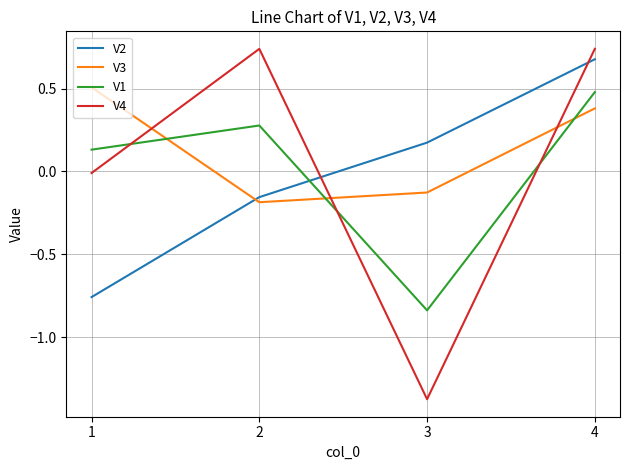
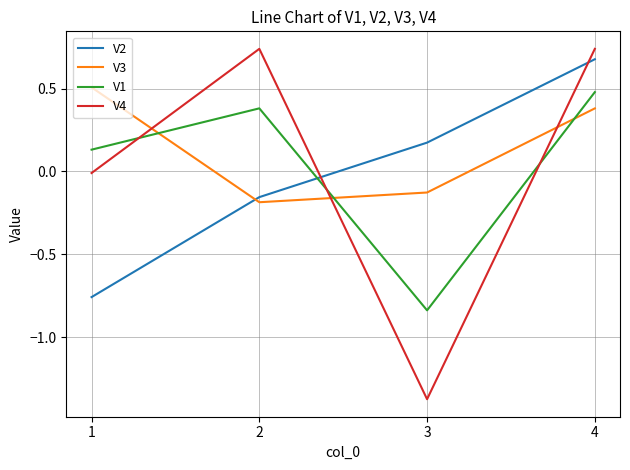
V1, 2: 0.28 -> 0.38
